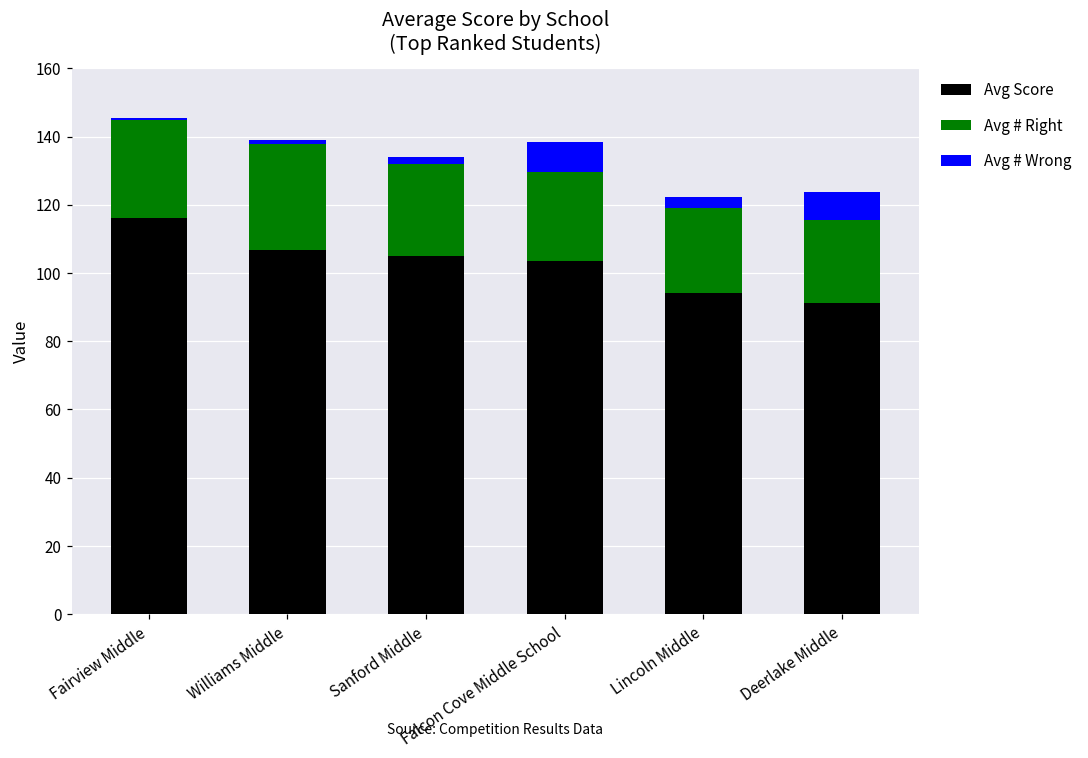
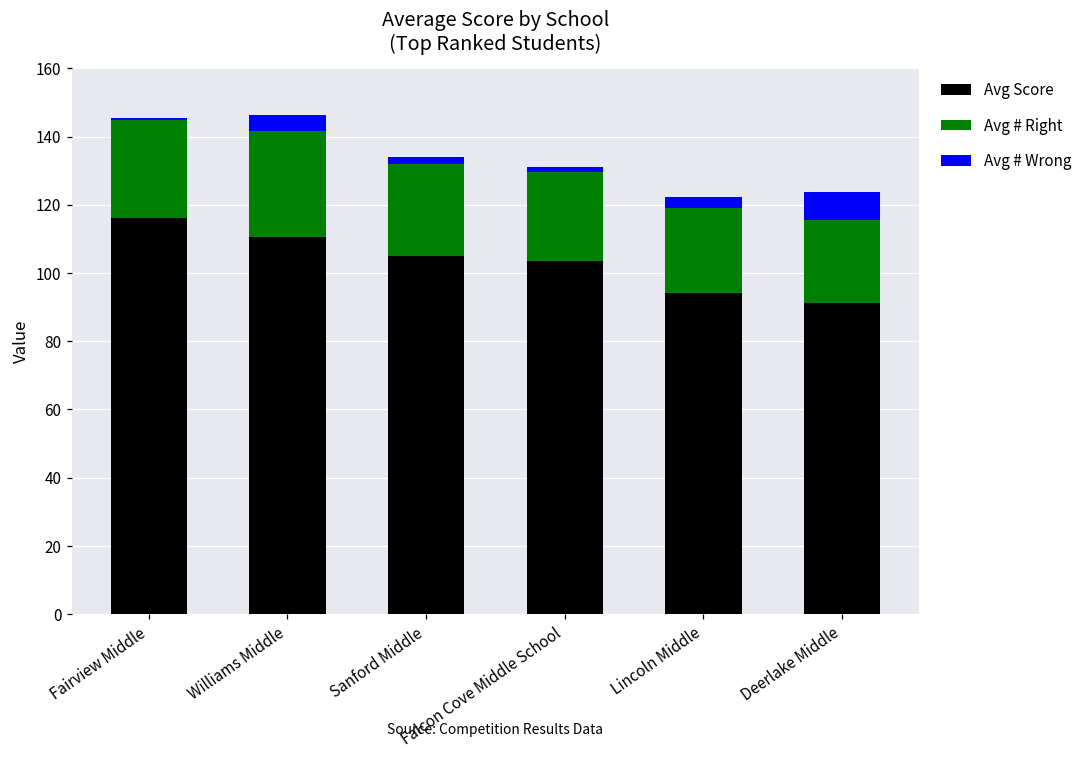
Avg Score, Williams Middle: 107 -> 111
Avg # Wrong, Williams Middle: 1 -> 5
Avg # Wrong, Falcon Cove Middle School: 9 -> 2
